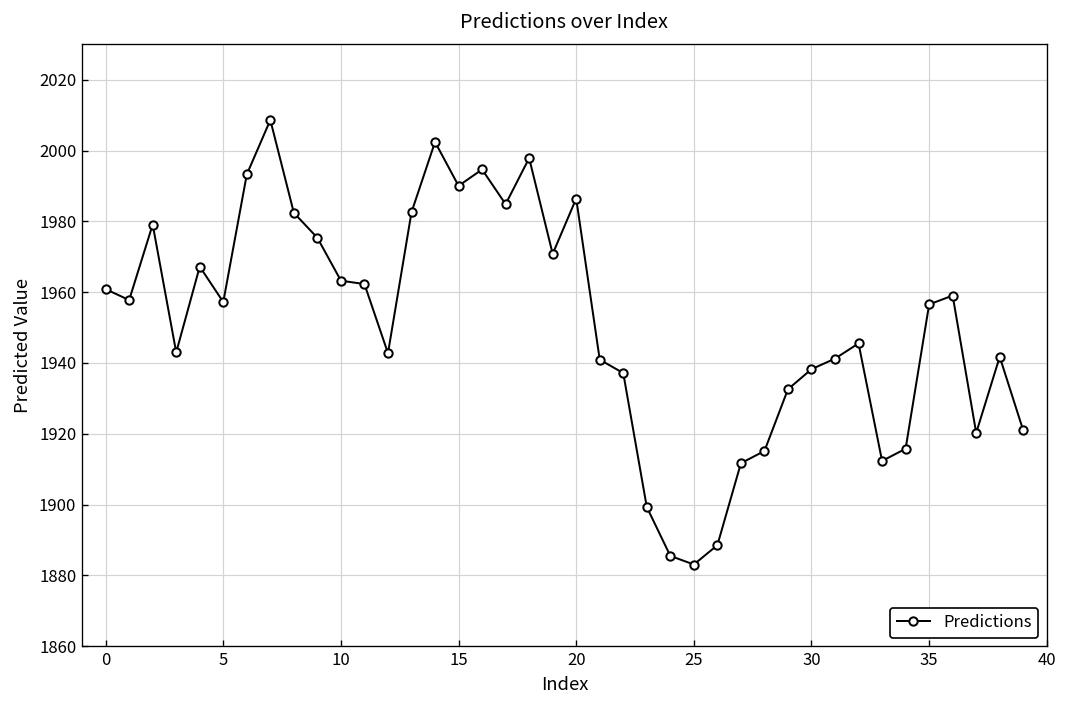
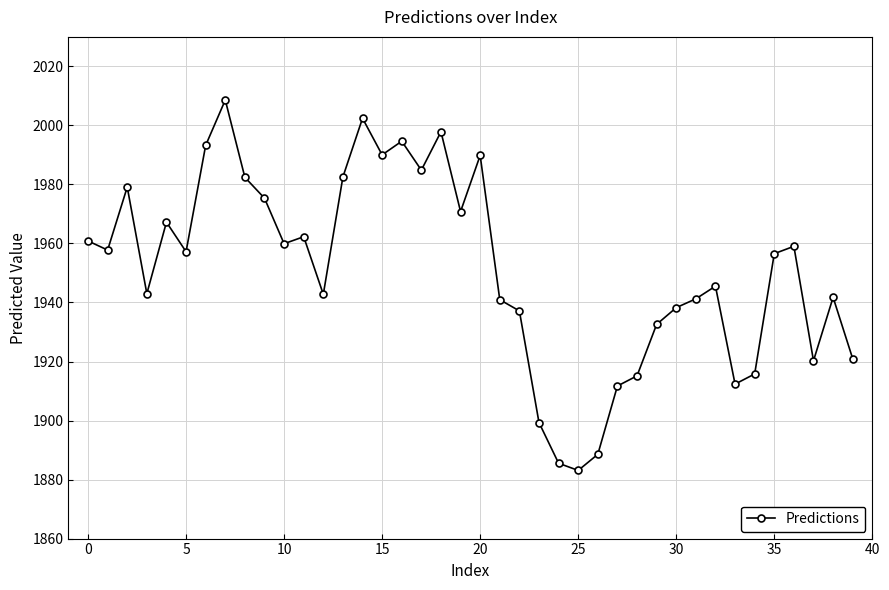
10: 1963 -> 1960
20: 1986 -> 1990
